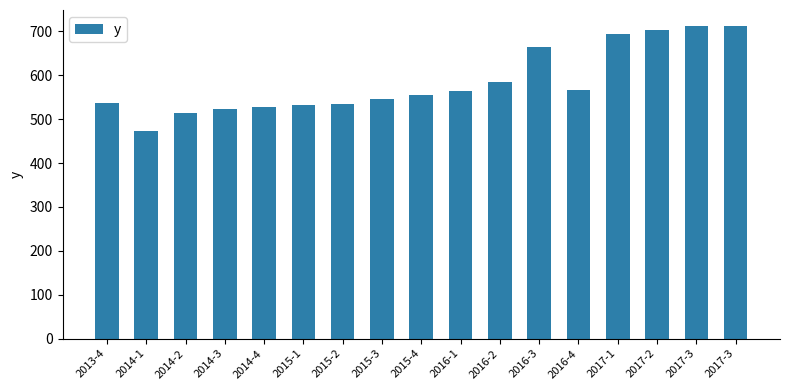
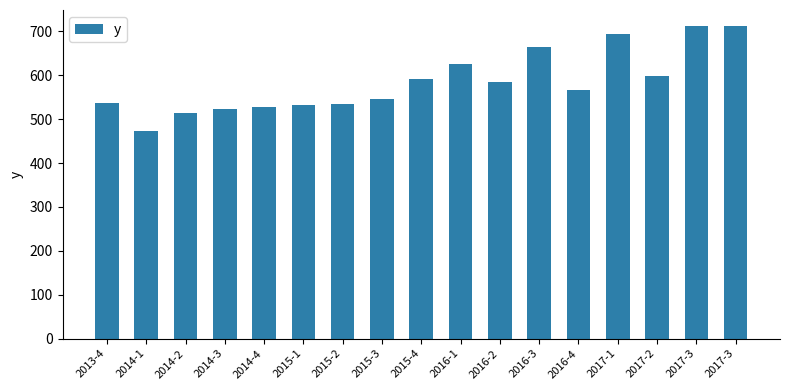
2015-4: 560 -> 590
2016-1: 570 -> 630
2017-2: 700 -> 600
